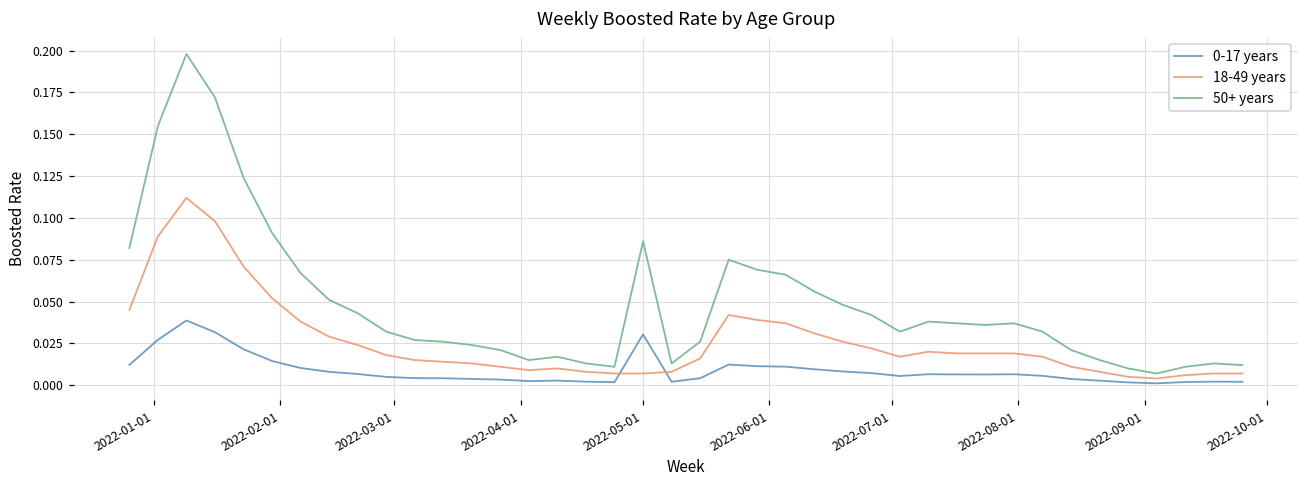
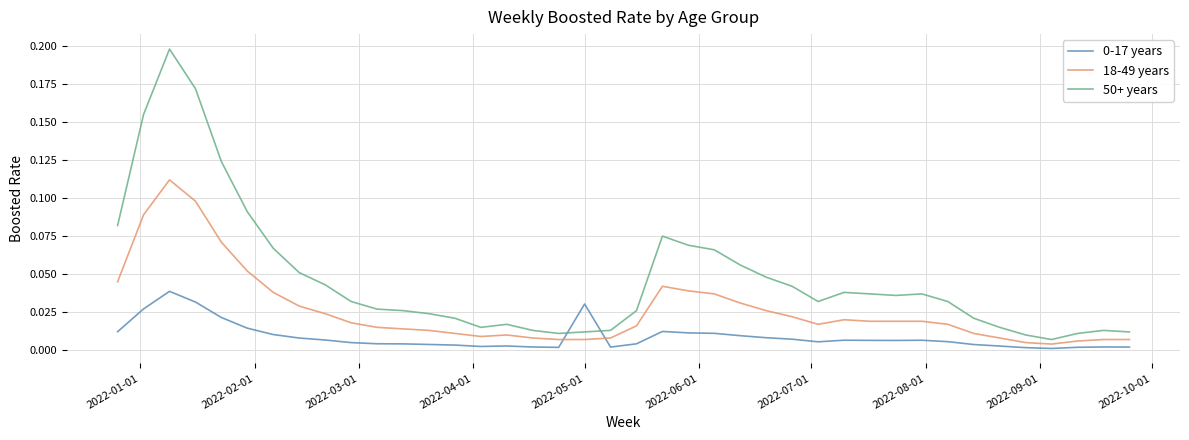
50+ years, 2022-05-01: 0.086 -> 0.012
